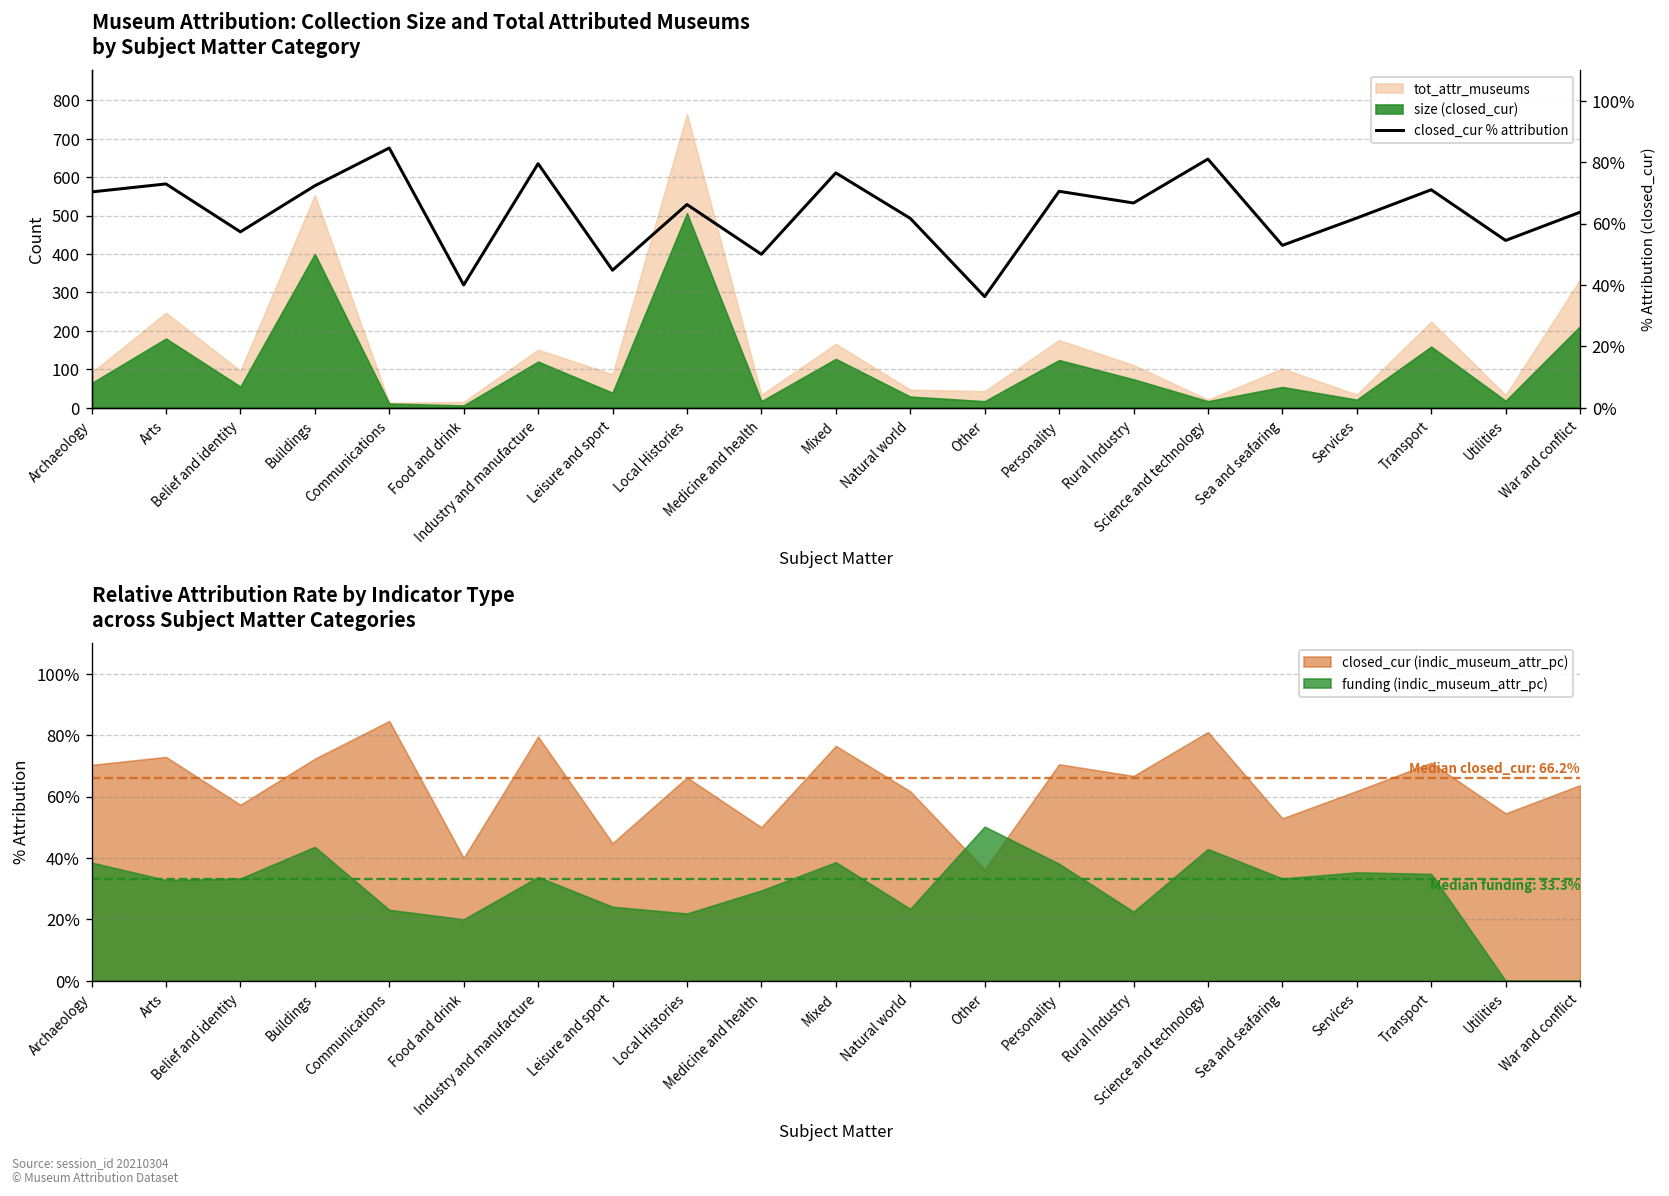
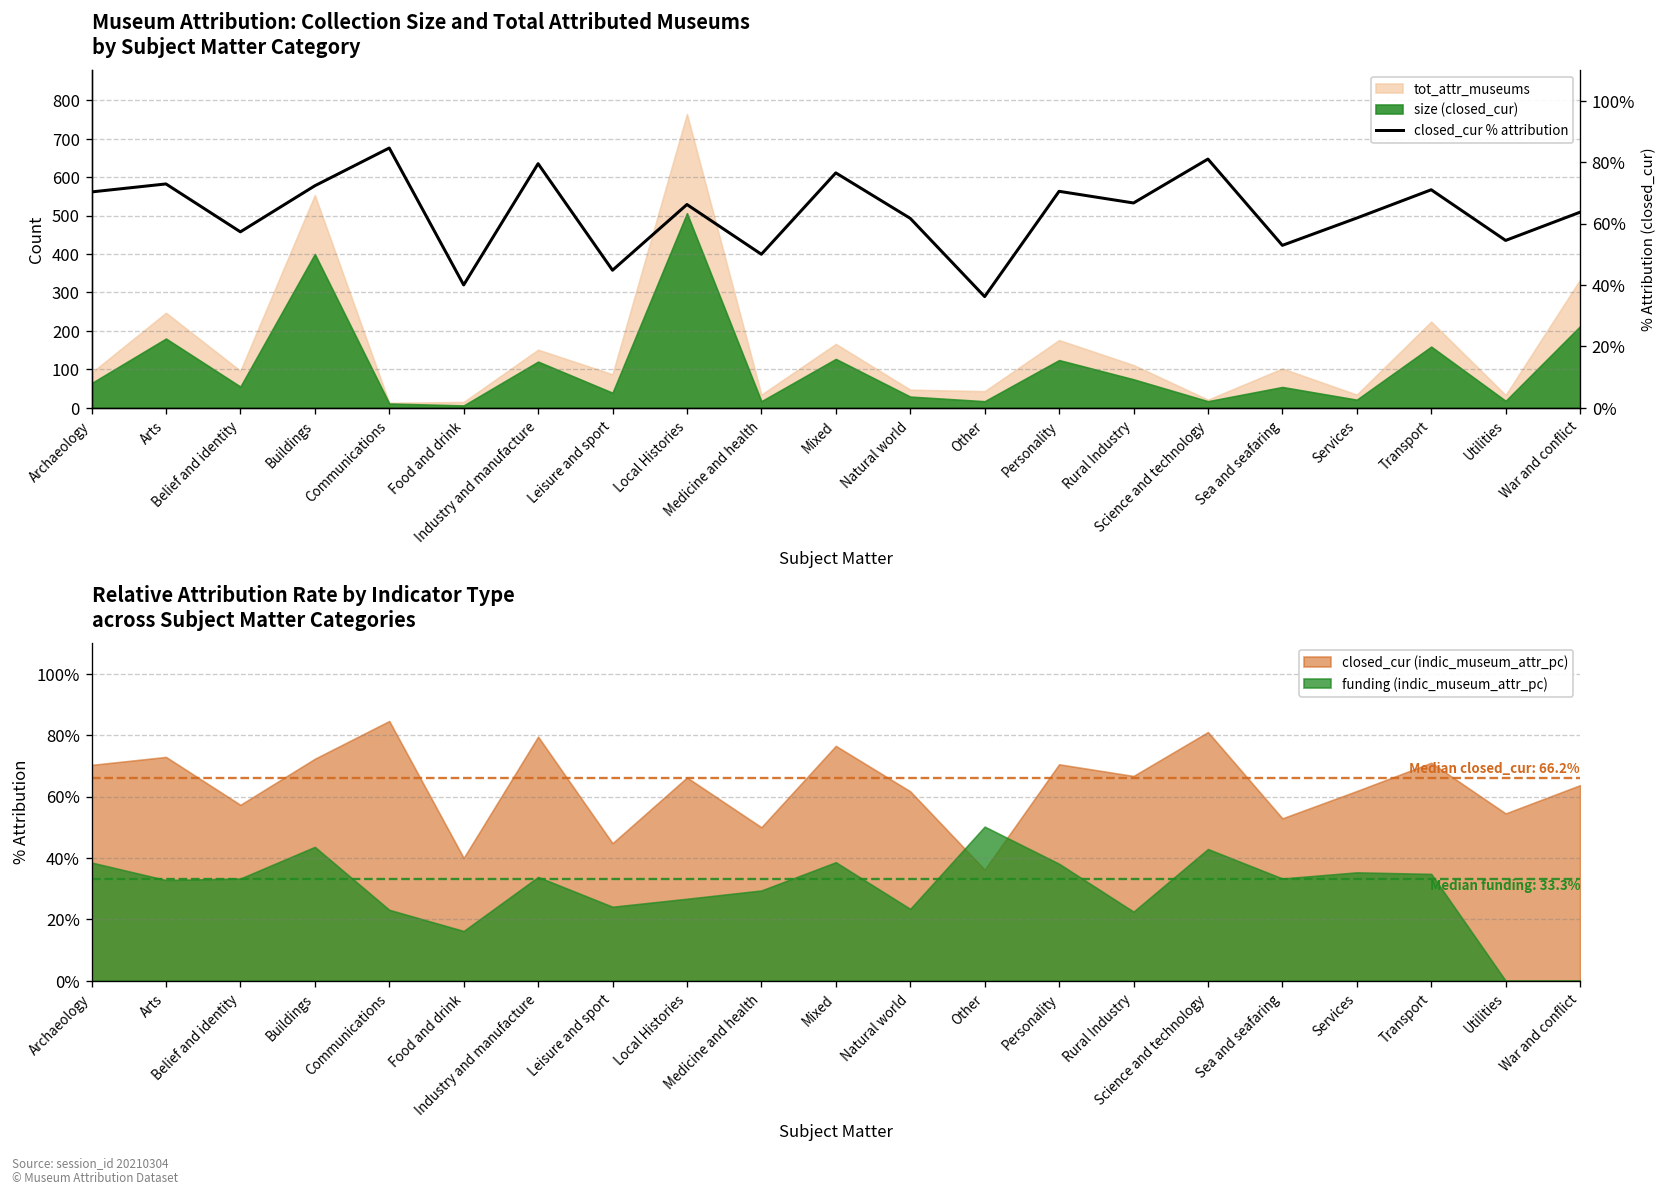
Relative Attribution Rate by Indicator Type across Subject Matter Categories, funding (indic_museum_attr_pc), Food and drink: 20% -> 16%
Relative Attribution Rate by Indicator Type across Subject Matter Categories, funding (indic_museum_attr_pc), Local Histories: 22% -> 27%
